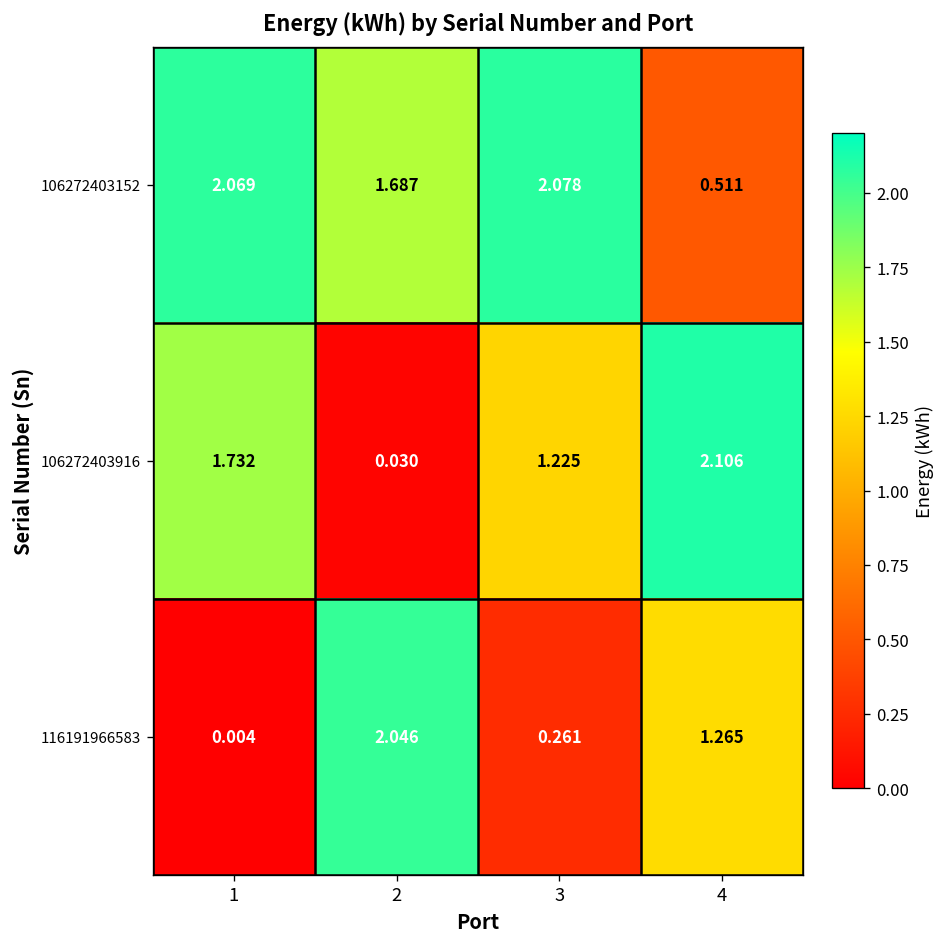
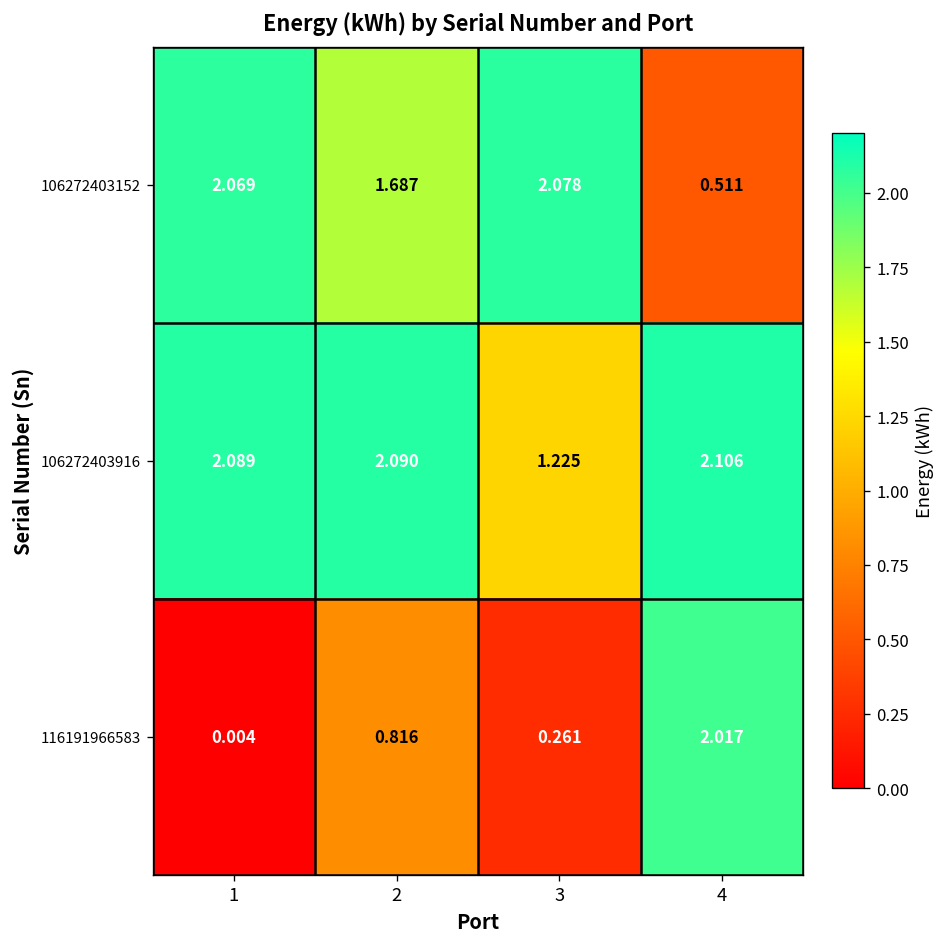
106272403916, 1: 1.732 -> 2.089
106272403916, 2: 0.030 -> 2.090
116191966583, 2: 2.046 -> 0.816
116191966583, 4: 1.265 -> 2.017
